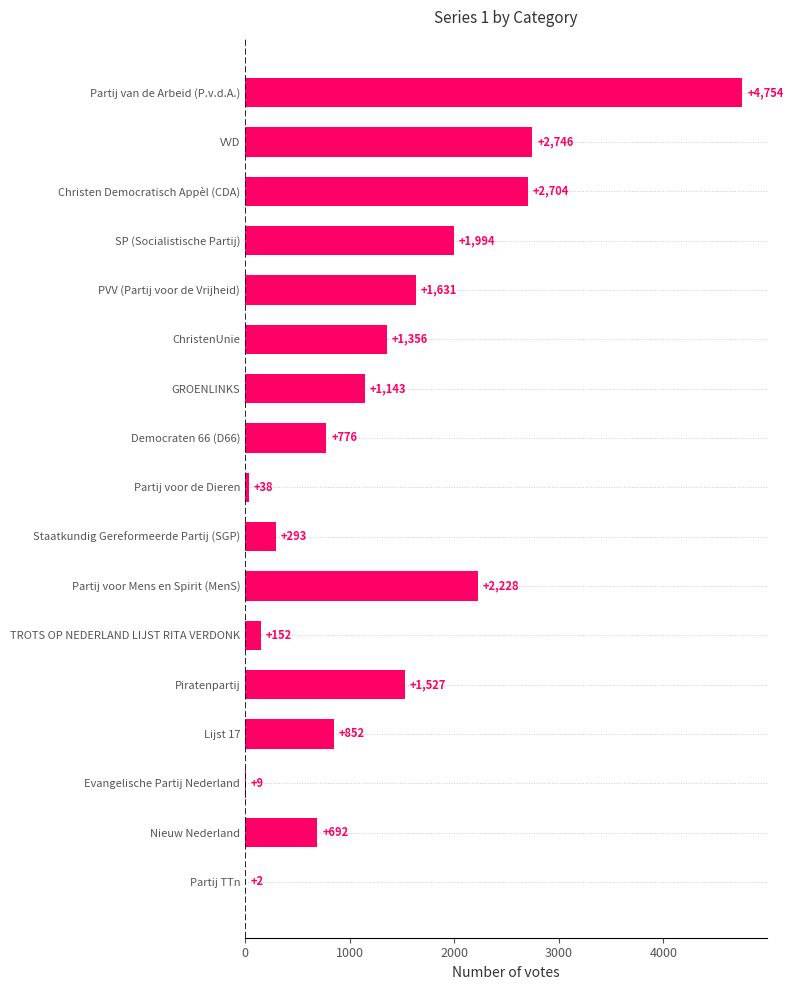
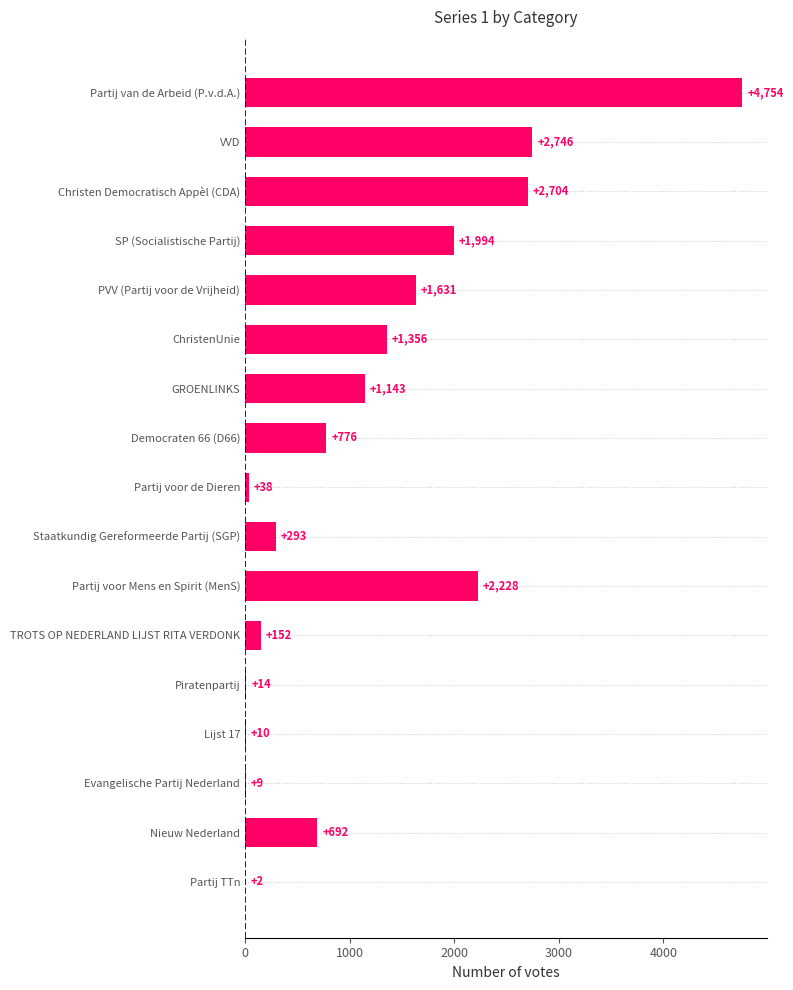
Piratenpartij: +1,527 -> +14
Lijst 17: +852 -> +10
